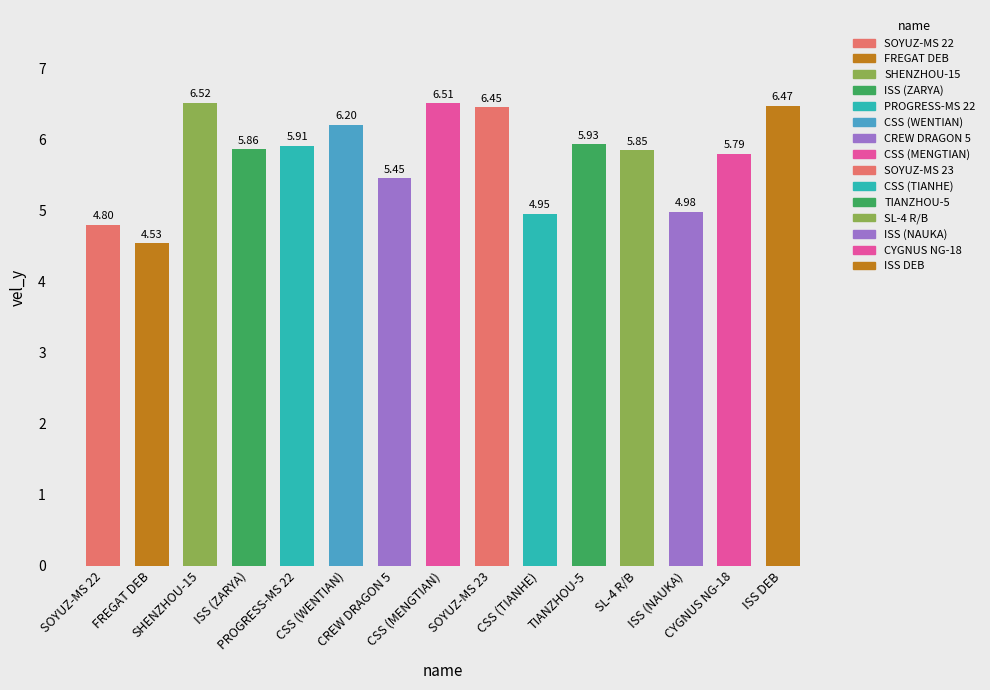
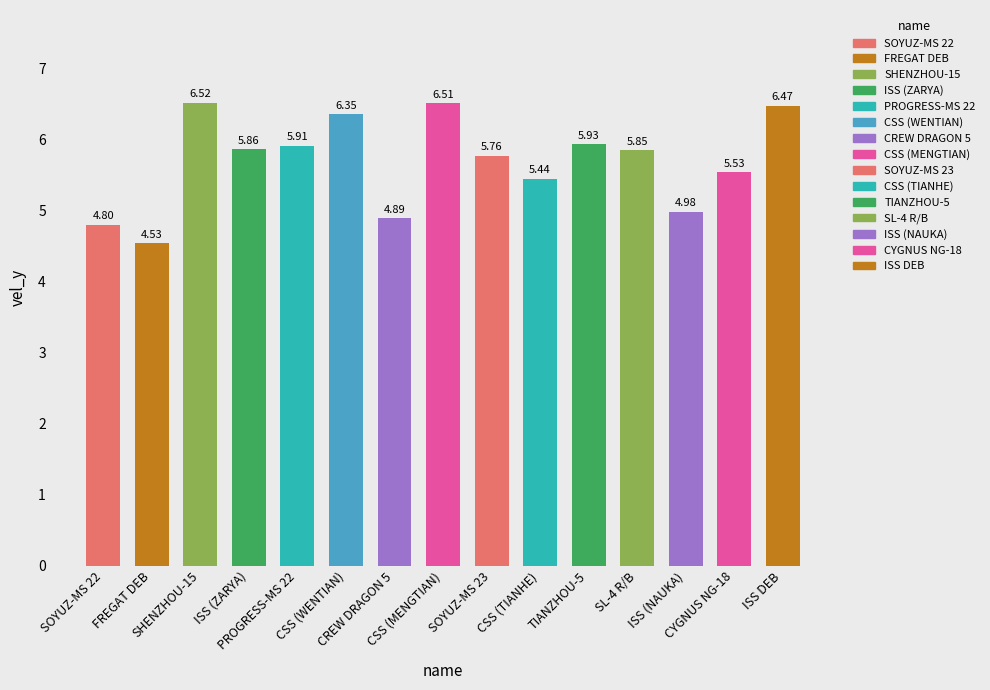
CSS (WENTIAN): 6.20 -> 6.35
CREW DRAGON 5: 5.45 -> 4.89
SOYUZ-MS 23: 6.45 -> 5.76
CSS (TIANHE): 4.95 -> 5.44
CYGNUS NG-18: 5.79 -> 5.53
